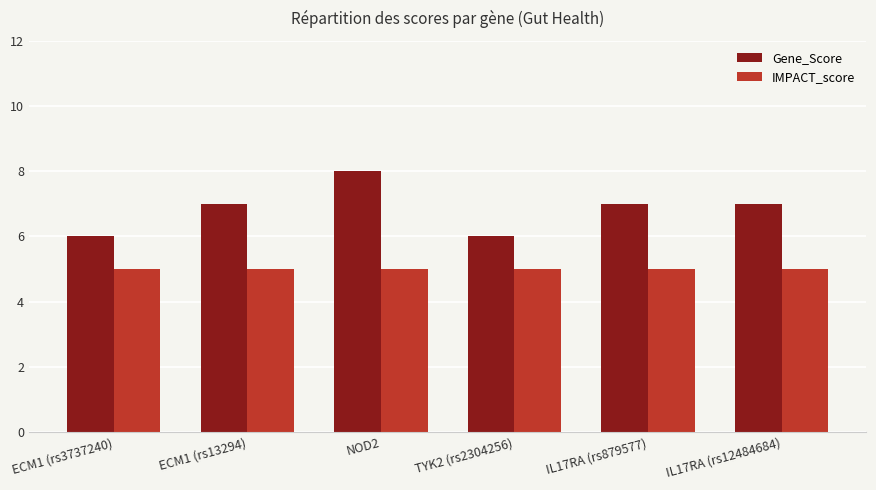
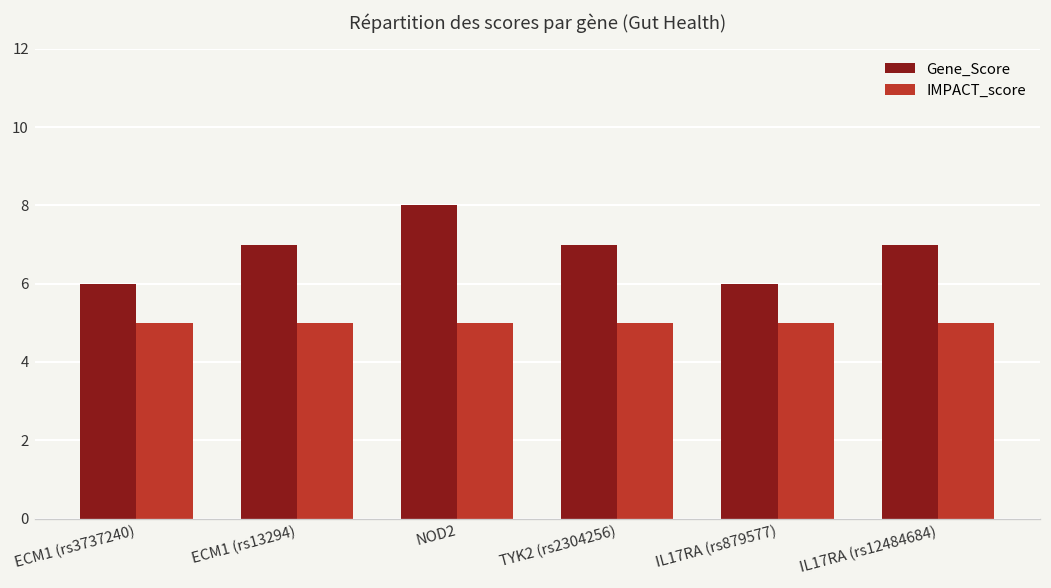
Gene_Score, TYK2 (rs2304256): 6 -> 7
Gene_Score, IL17RA (rs879577): 7 -> 6
